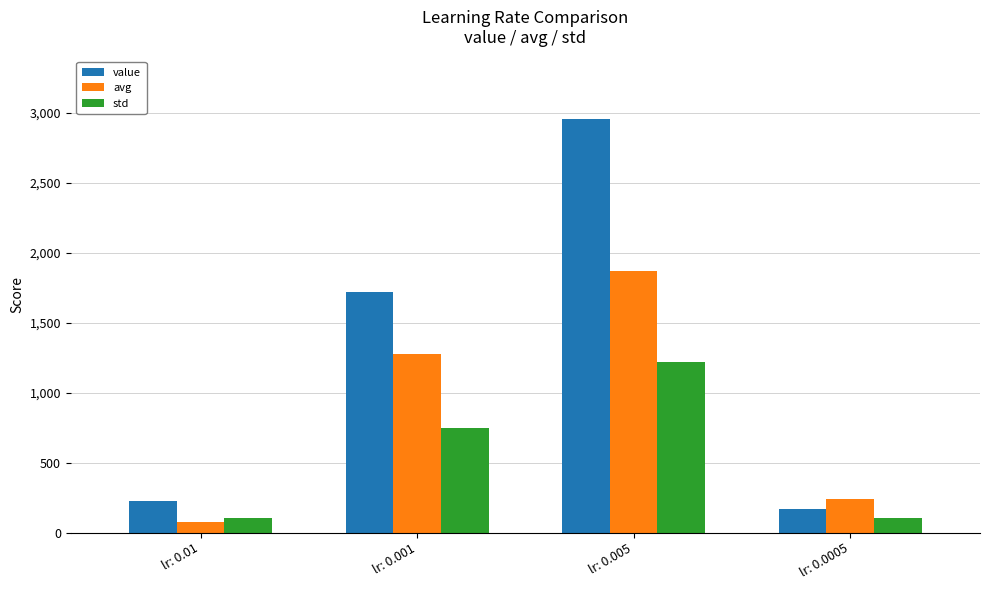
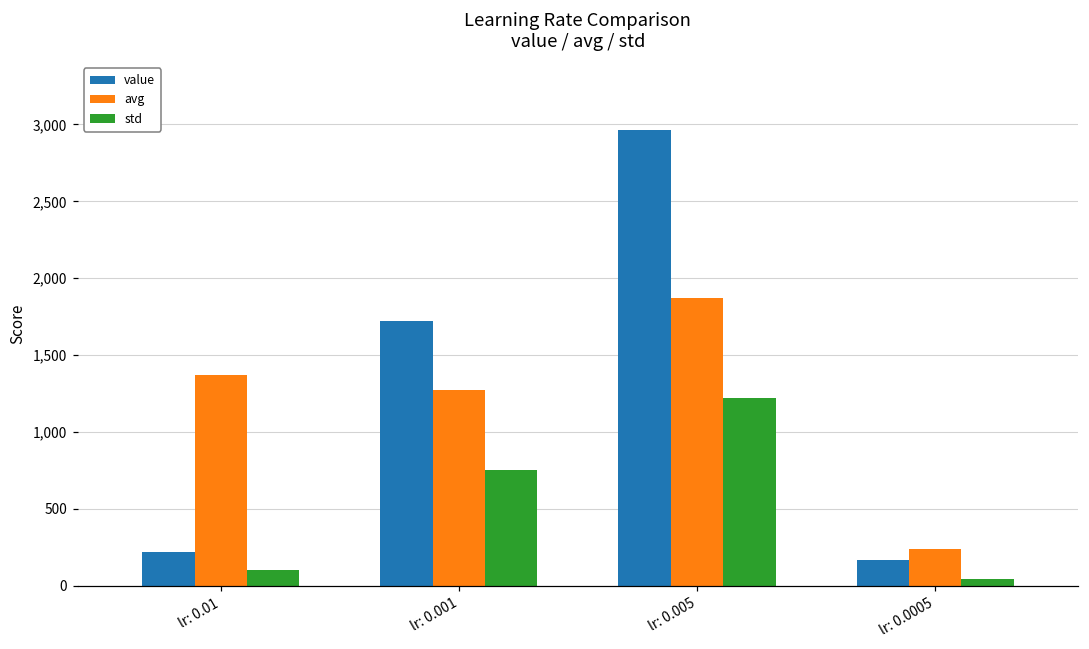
avg, lr: 0.01: 80 -> 1,370
std, lr: 0.0005: 100 -> 40
